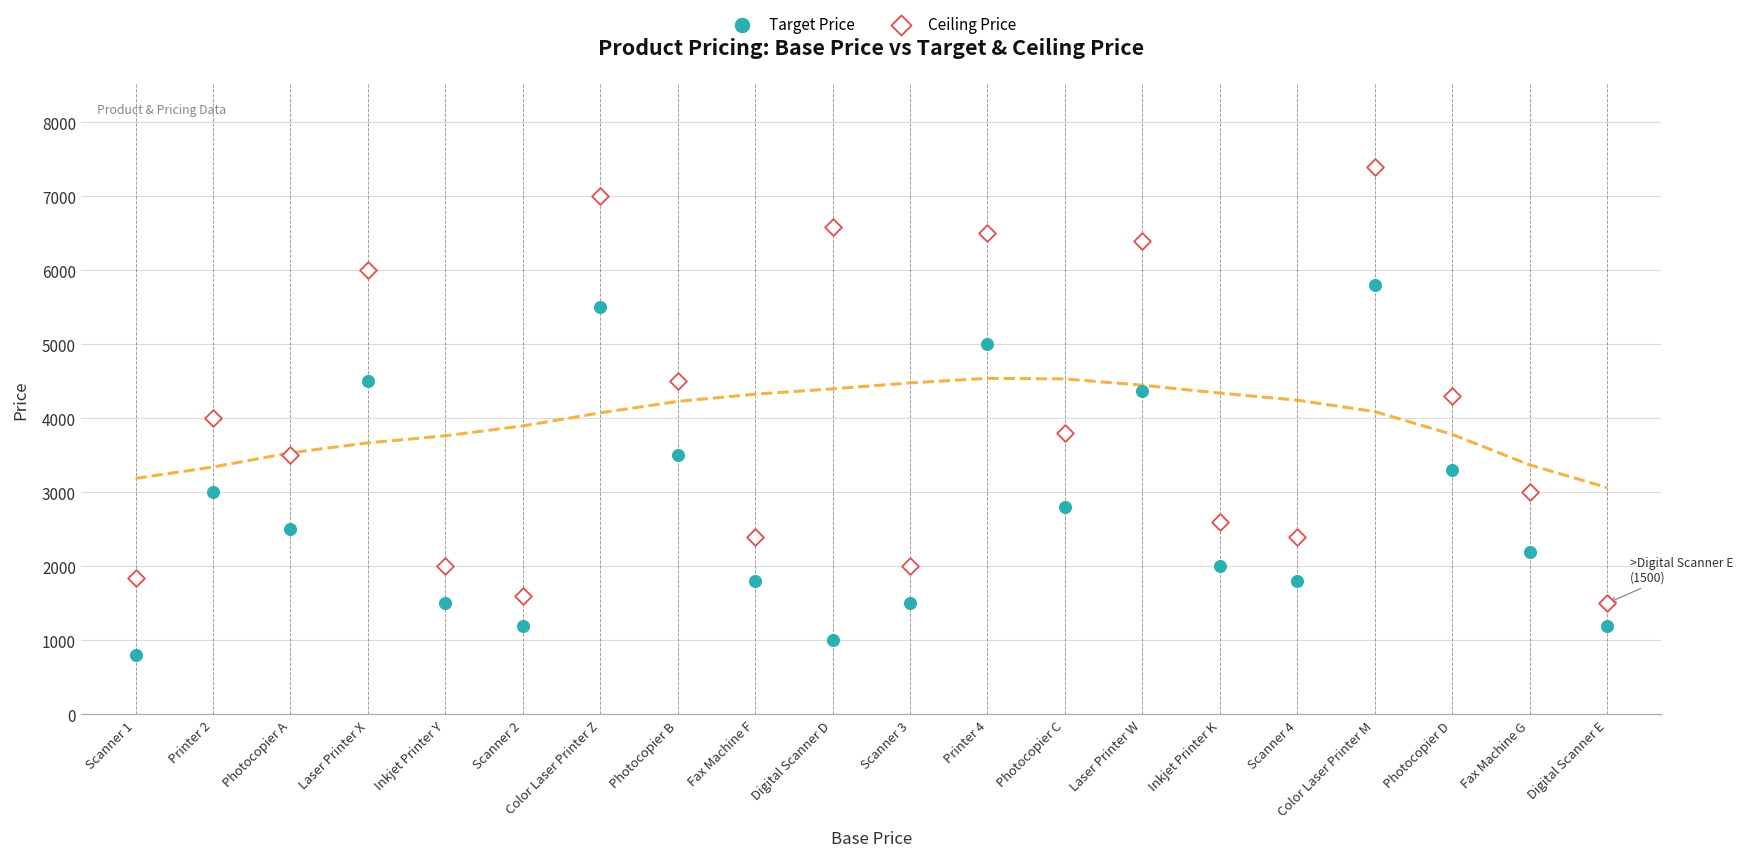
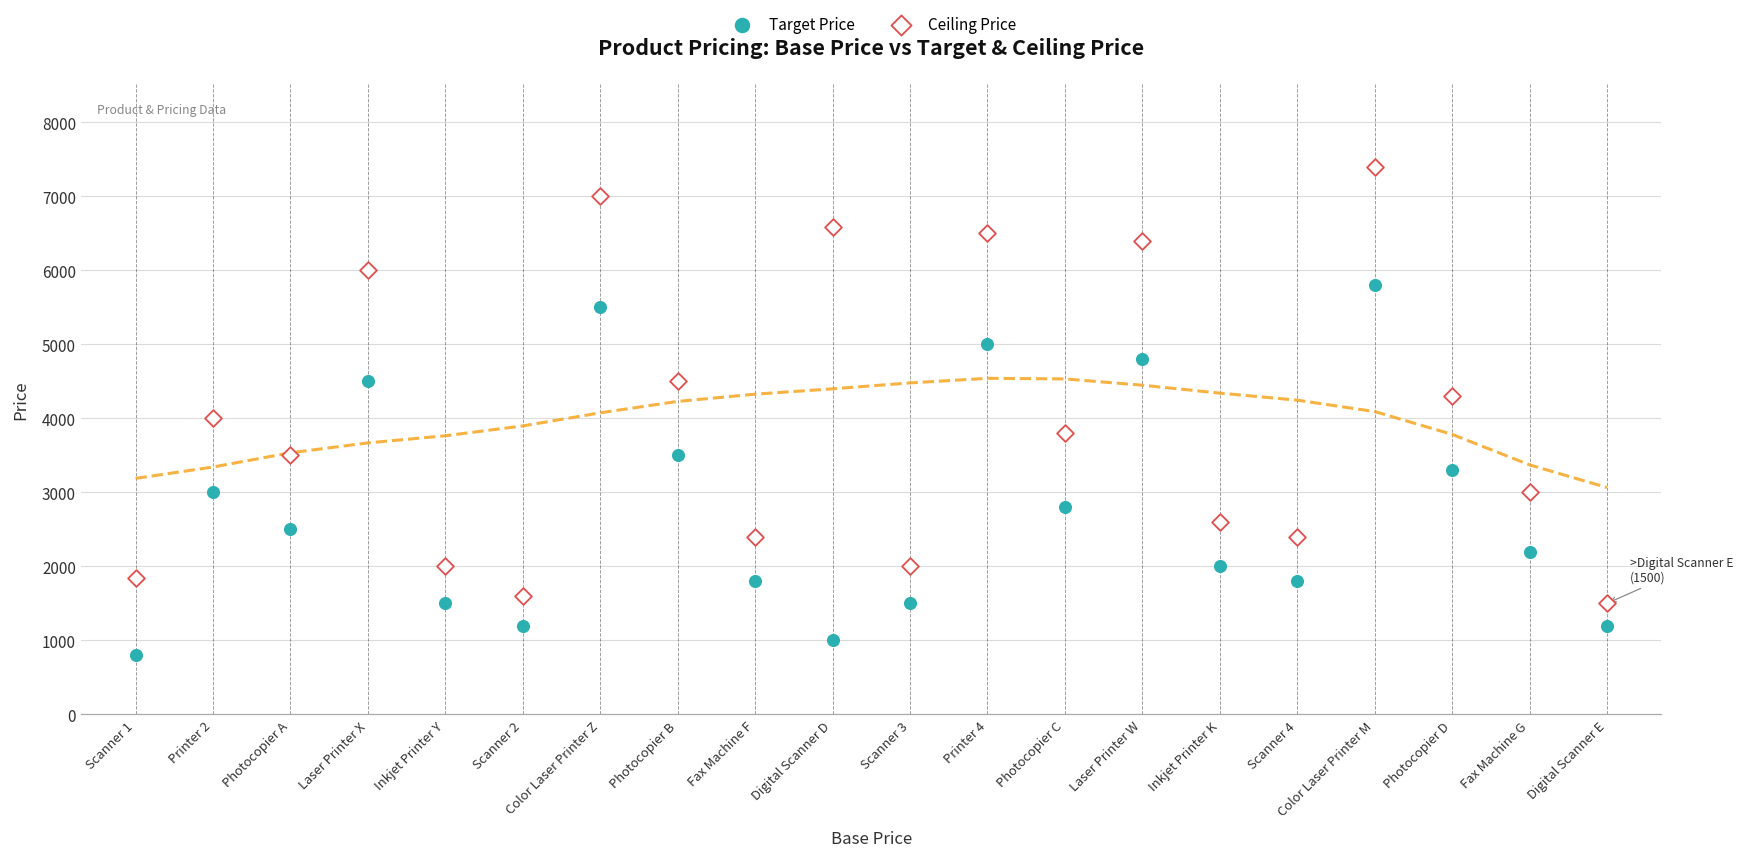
Target Price, Laser Printer W: 4400 -> 4800
